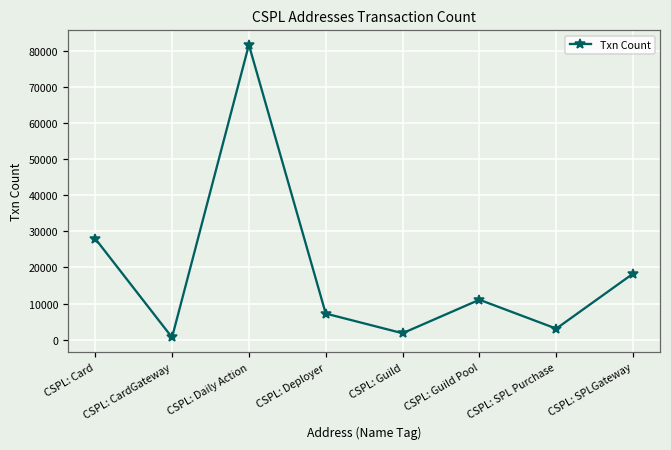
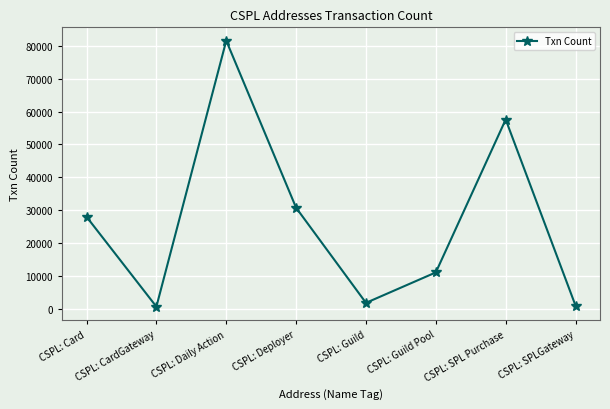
CSPL: Deployer: 7000 -> 31000
CSPL: SPL Purchase: 3000 -> 58000
CSPL: SPLGateway: 18000 -> 1000
